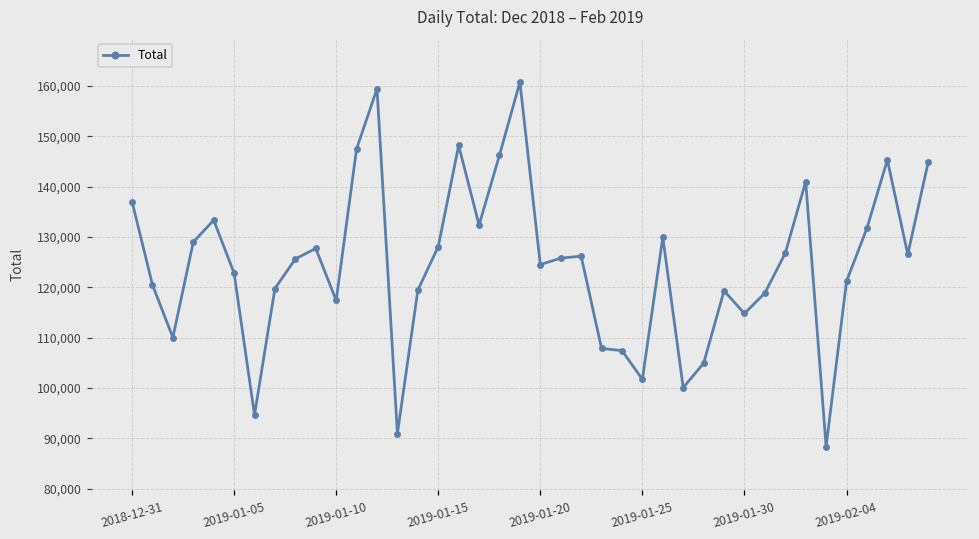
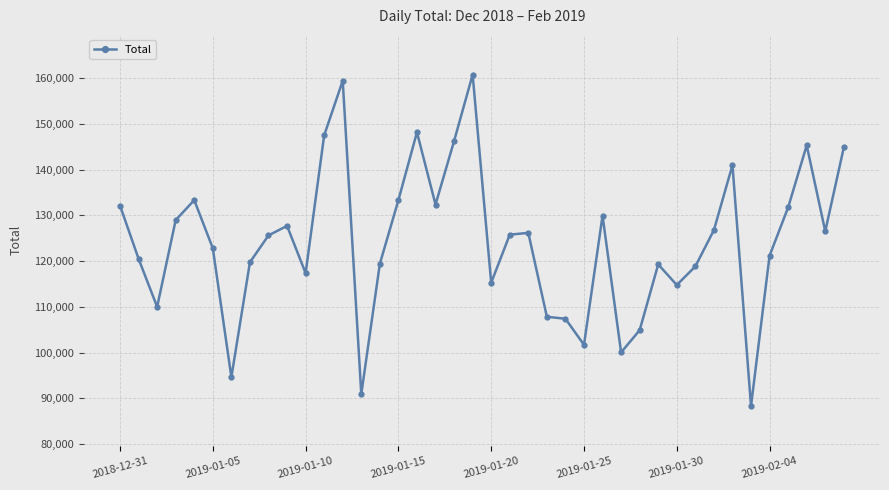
2018-12-31: 137,000 -> 132,000
2019-01-15: 128,000 -> 133,000
2019-01-20: 125,000 -> 115,000
